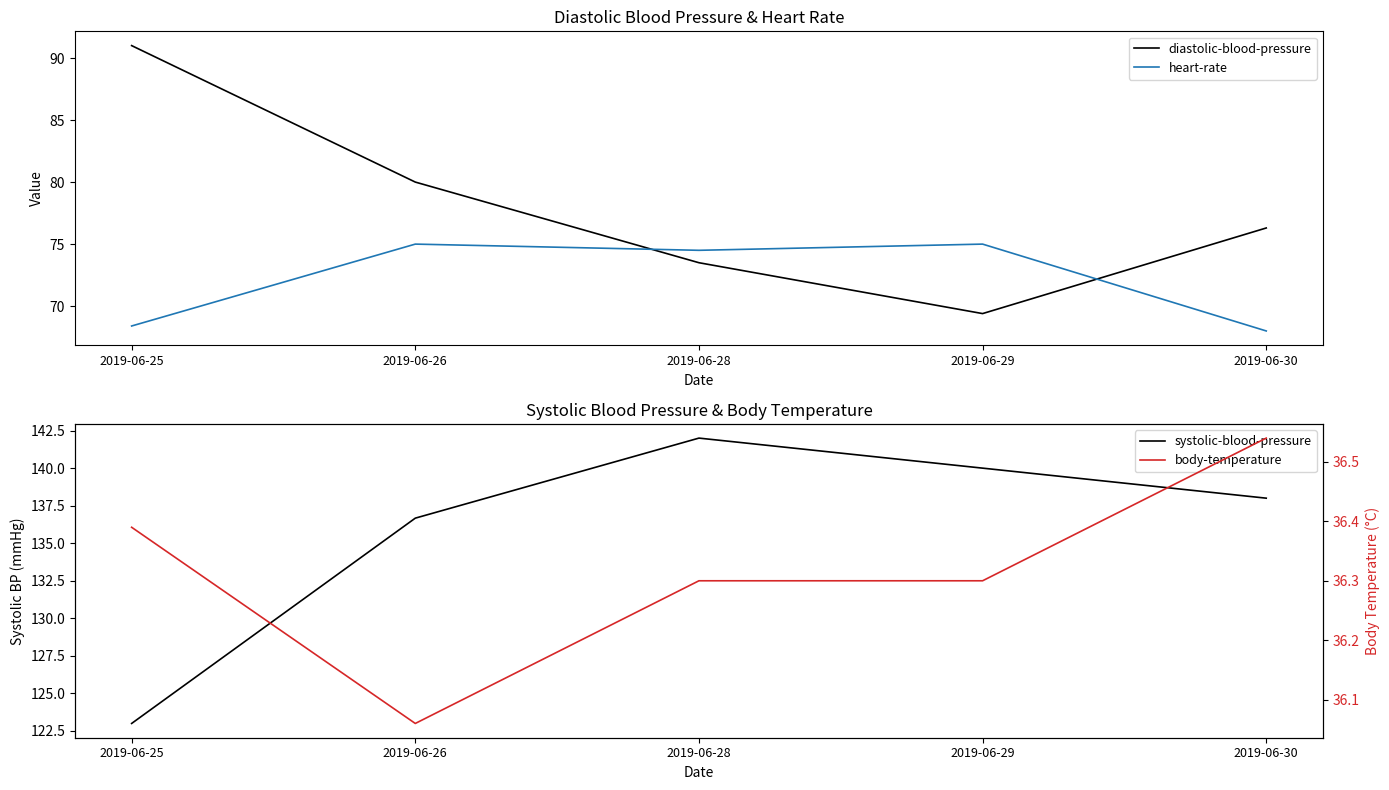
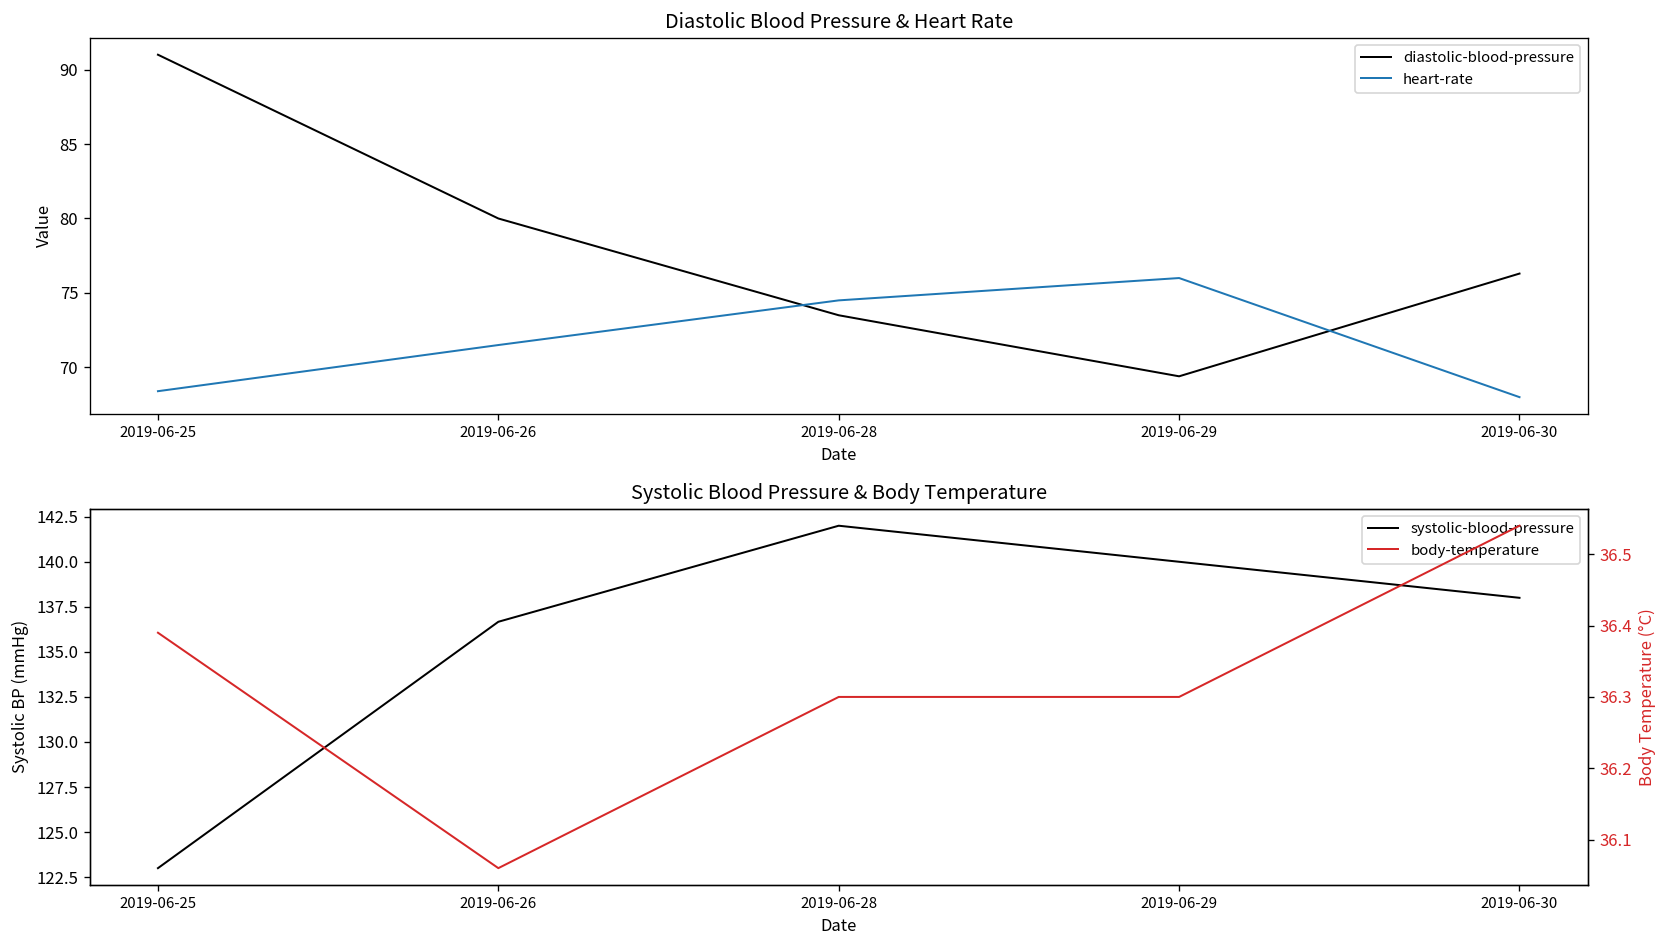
Diastolic Blood Pressure & Heart Rate, heart-rate, 2019-06-26: 75.0 -> 71.5
Diastolic Blood Pressure & Heart Rate, heart-rate, 2019-06-29: 75 -> 76
